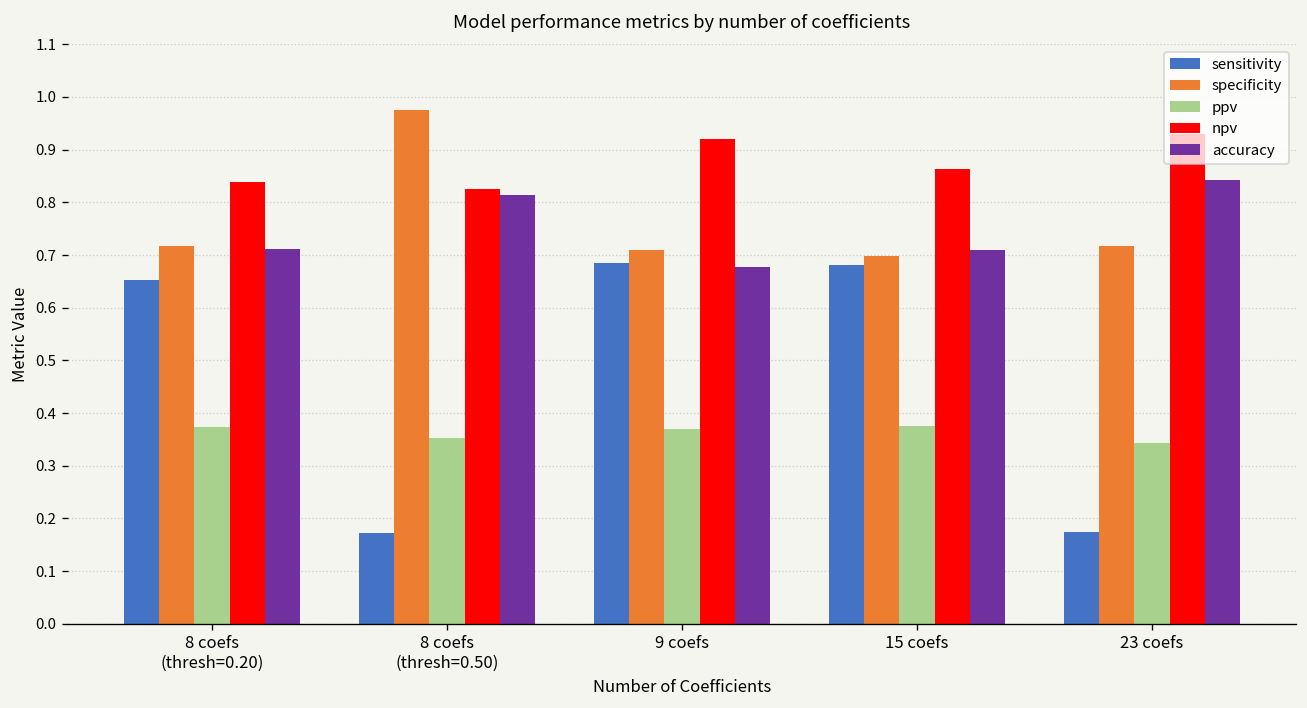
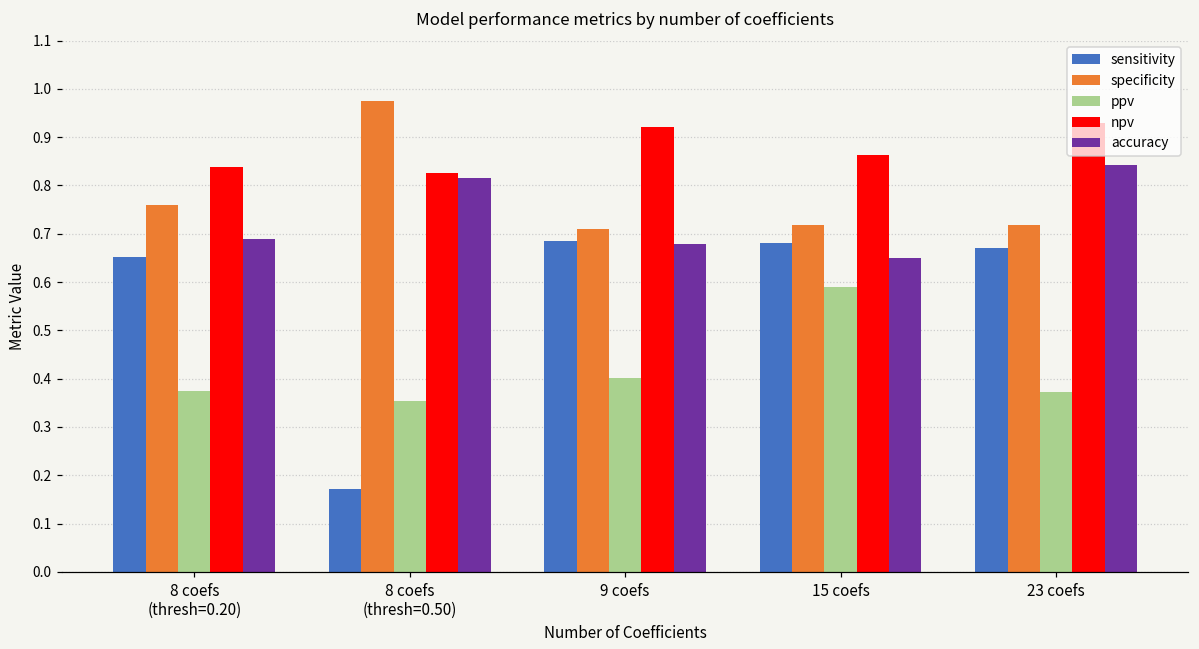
specificity, 8 coefs (thresh=0.20): 0.72 -> 0.76
accuracy, 8 coefs (thresh=0.20): 0.71 -> 0.69
ppv, 9 coefs: 0.37 -> 0.40
specificity, 15 coefs: 0.70 -> 0.72
ppv, 15 coefs: 0.38 -> 0.59
accuracy, 15 coefs: 0.71 -> 0.65
sensitivity, 23 coefs: 0.17 -> 0.67
ppv, 23 coefs: 0.34 -> 0.37
